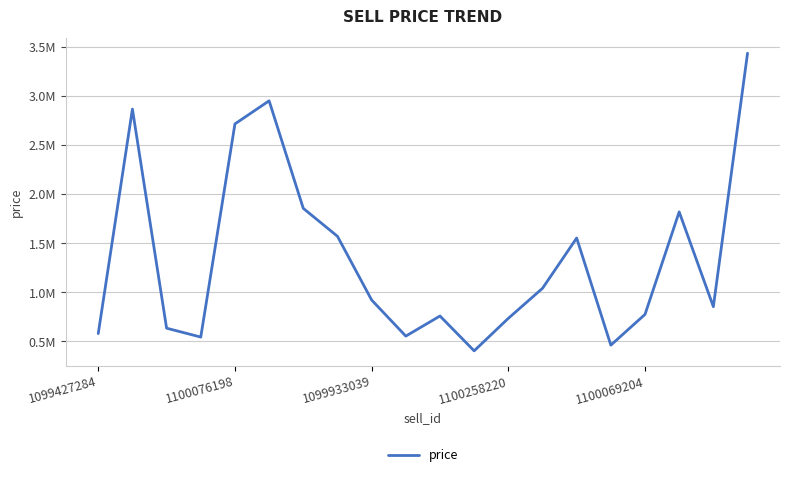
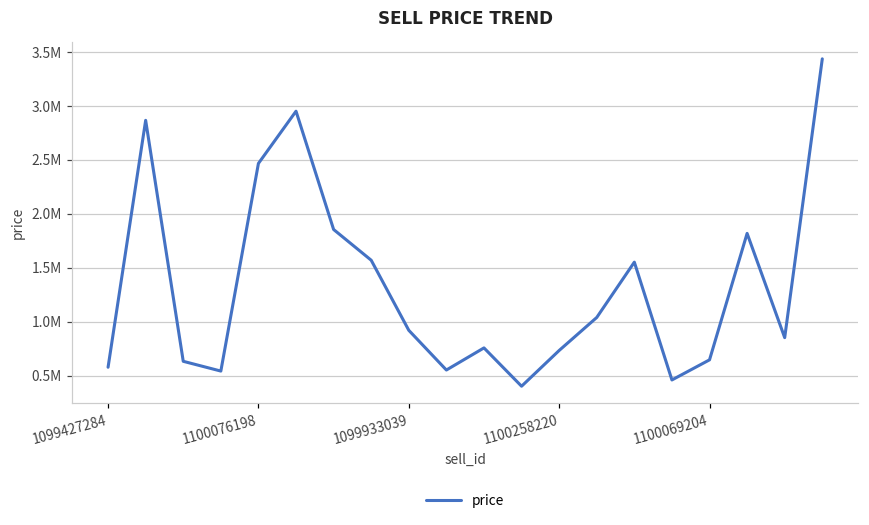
1100076198: 2700000 -> 2500000
1100069204: 800000 -> 600000
